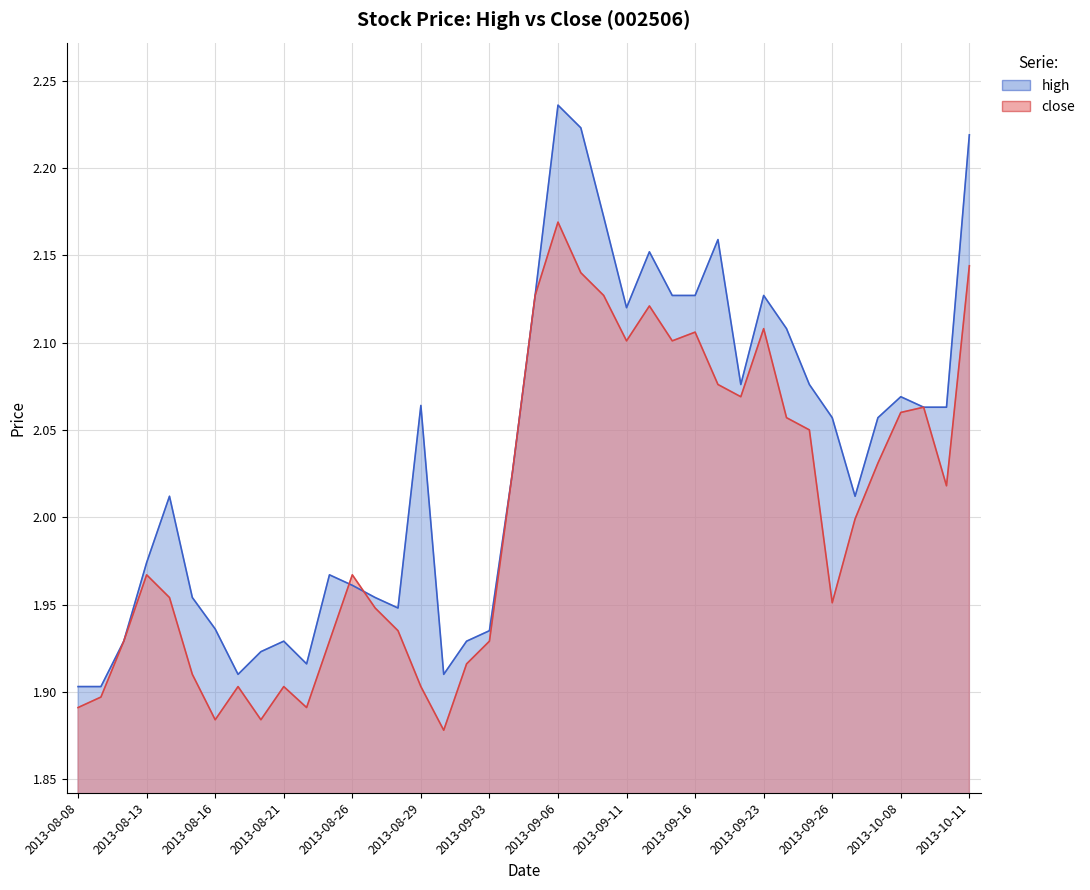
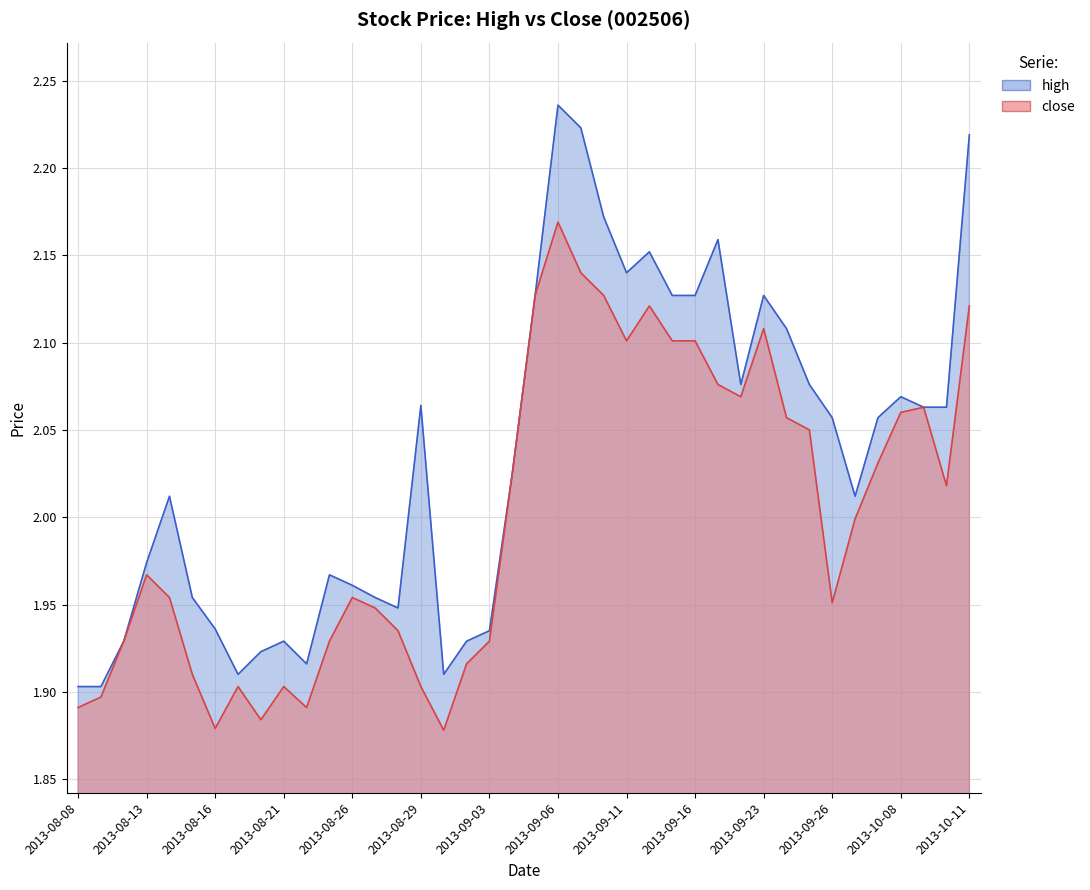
close, 2013-08-16: 1.884 -> 1.879
close, 2013-08-26: 1.967 -> 1.954
high, 2013-09-11: 2.12 -> 2.14
close, 2013-09-16: 2.106 -> 2.101
close, 2013-10-11: 2.144 -> 2.121
